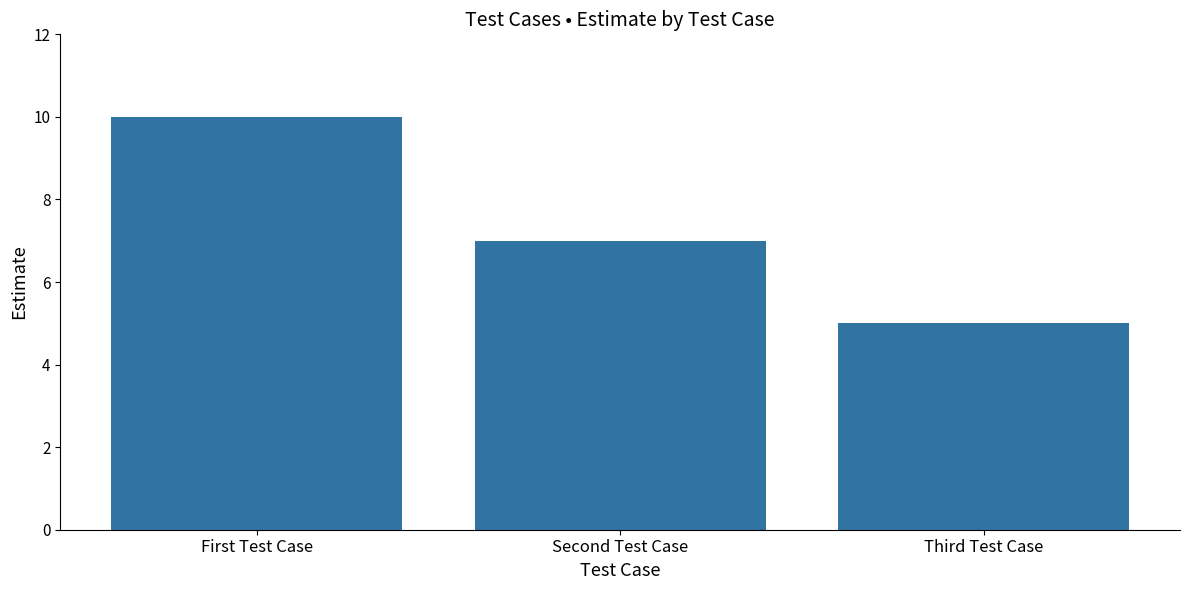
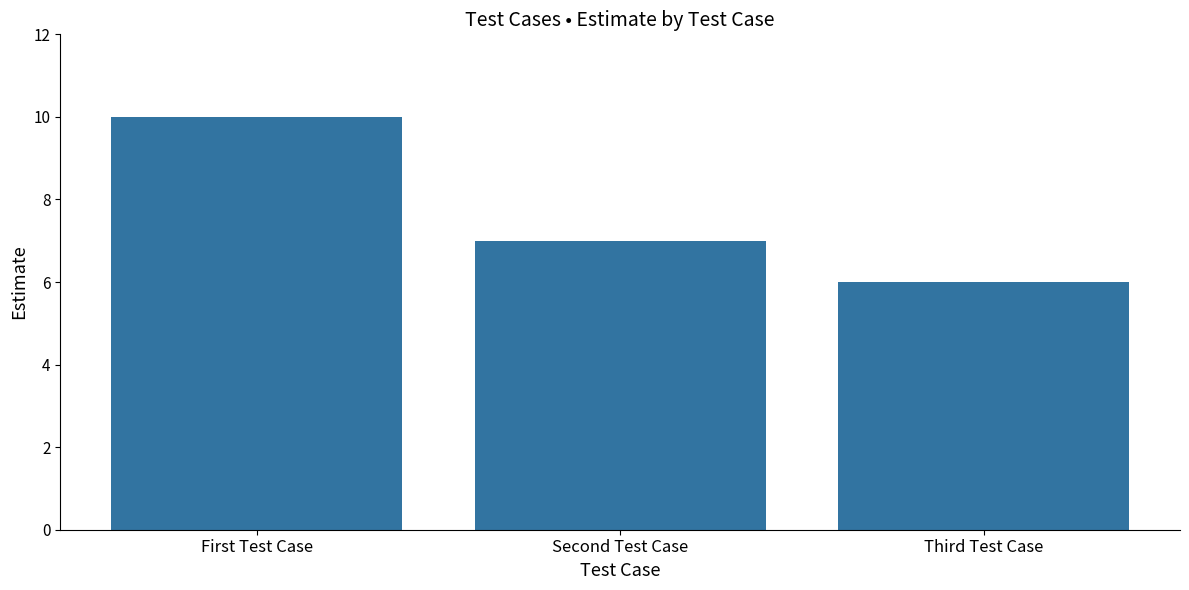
Third Test Case: 5 -> 6
